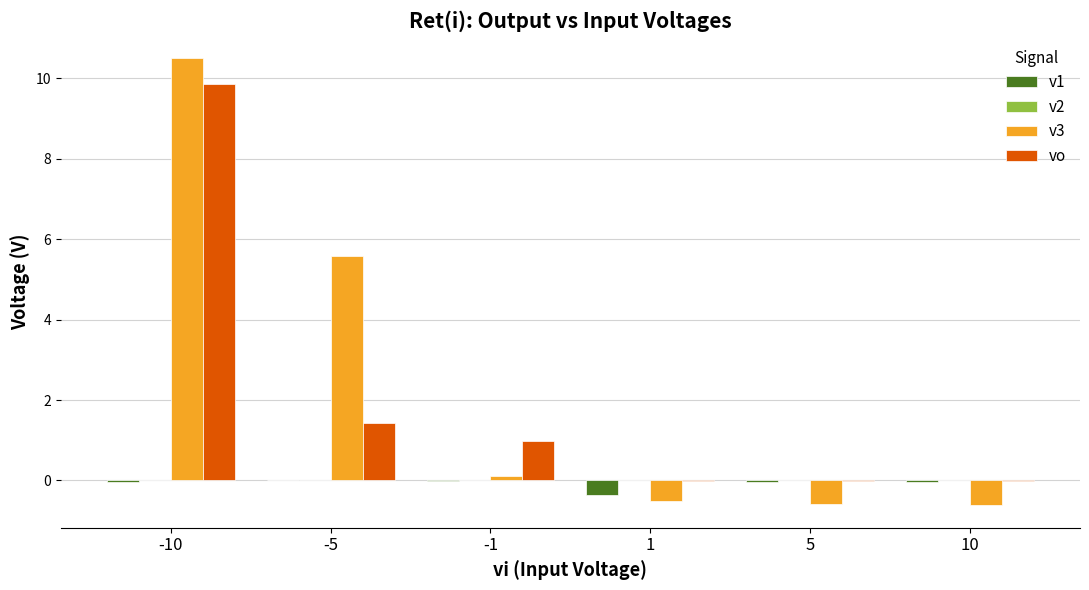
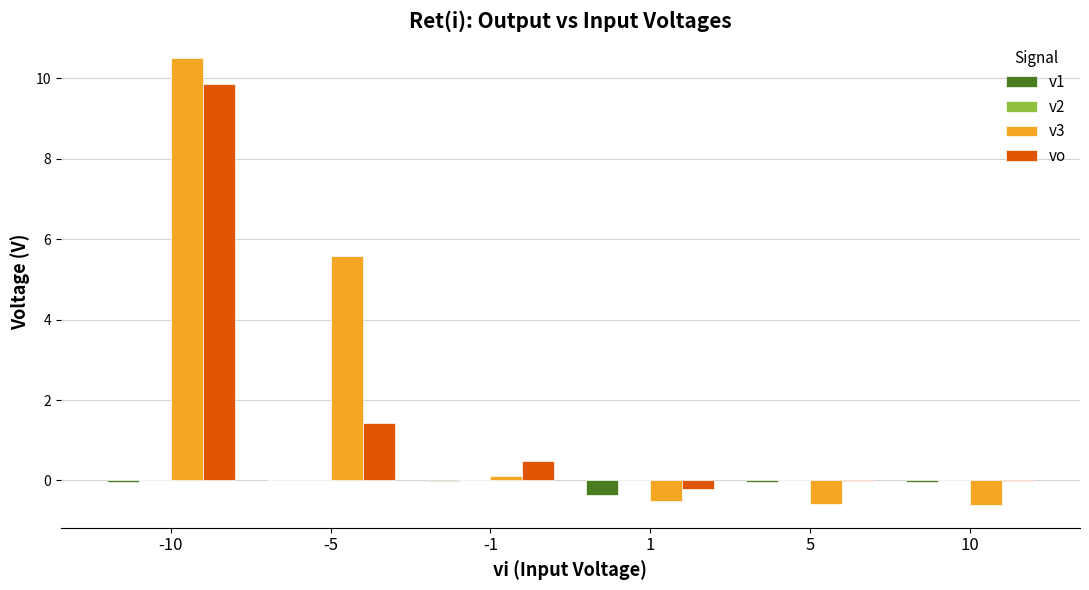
vo, -1: 1.0 -> 0.5
vo, 1: 0.0 -> -0.2
